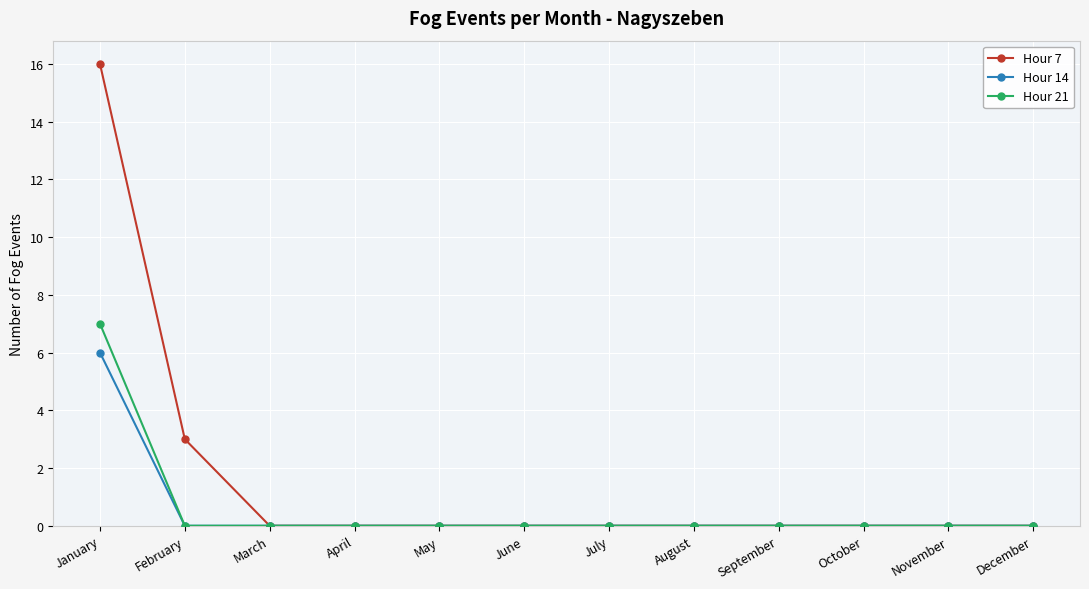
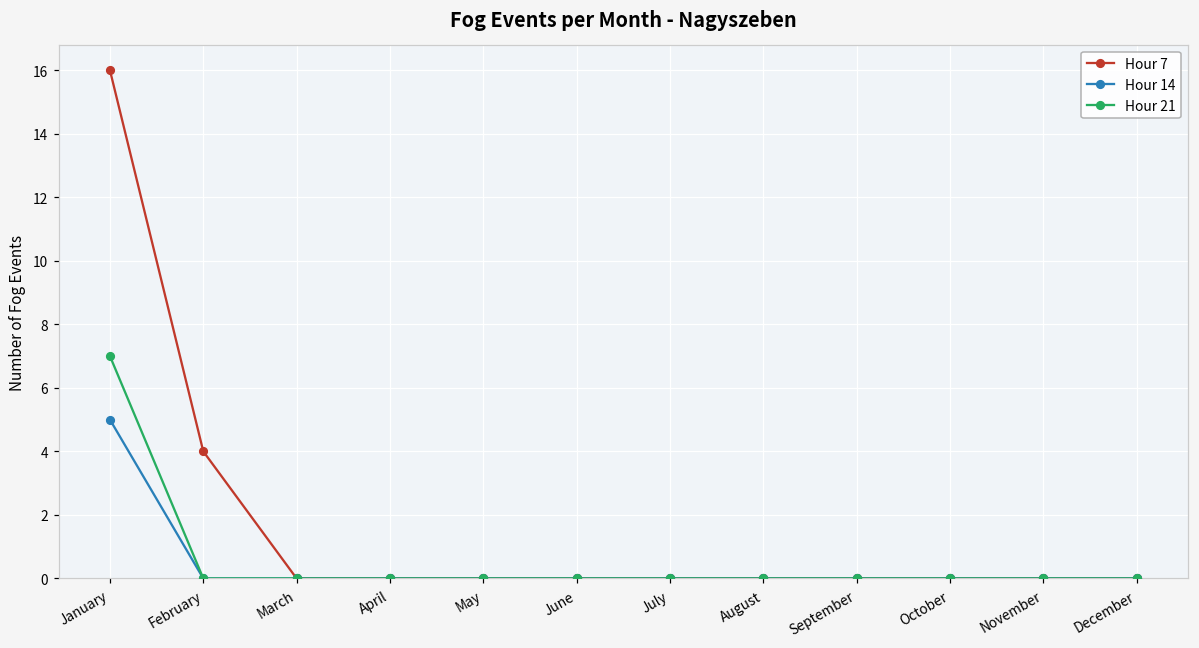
Hour 14, January: 6 -> 5
Hour 7, February: 3 -> 4
